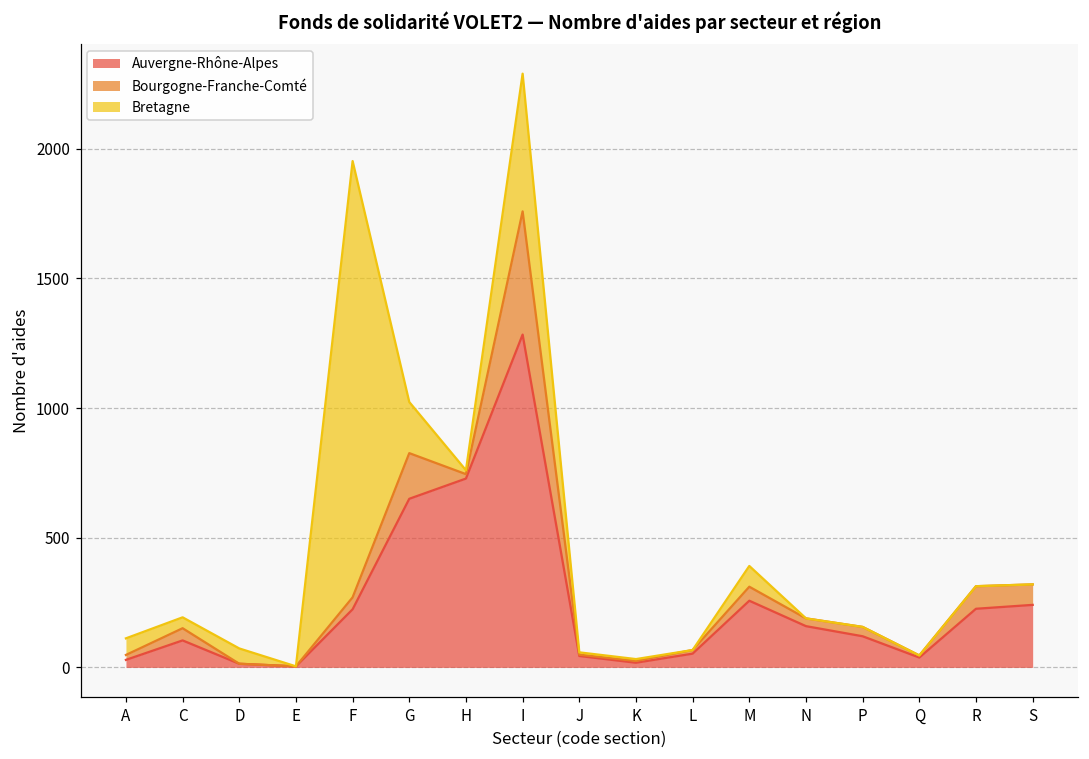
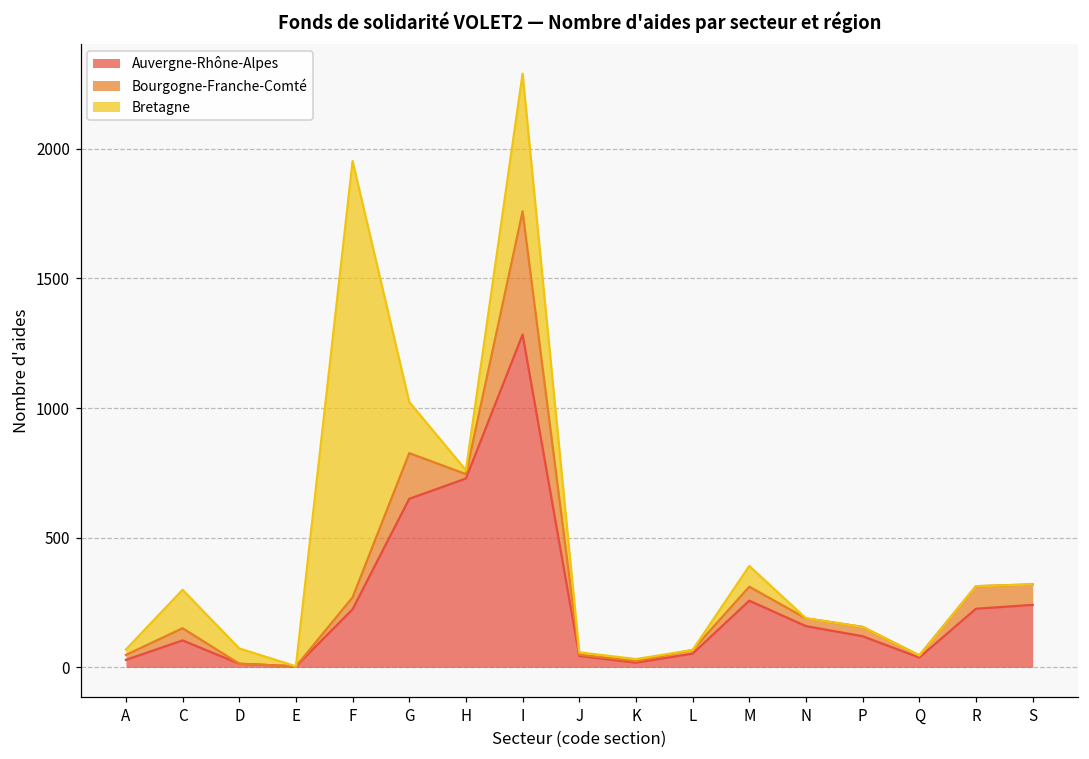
Bretagne, A: 60 -> 20
Bretagne, C: 40 -> 150
